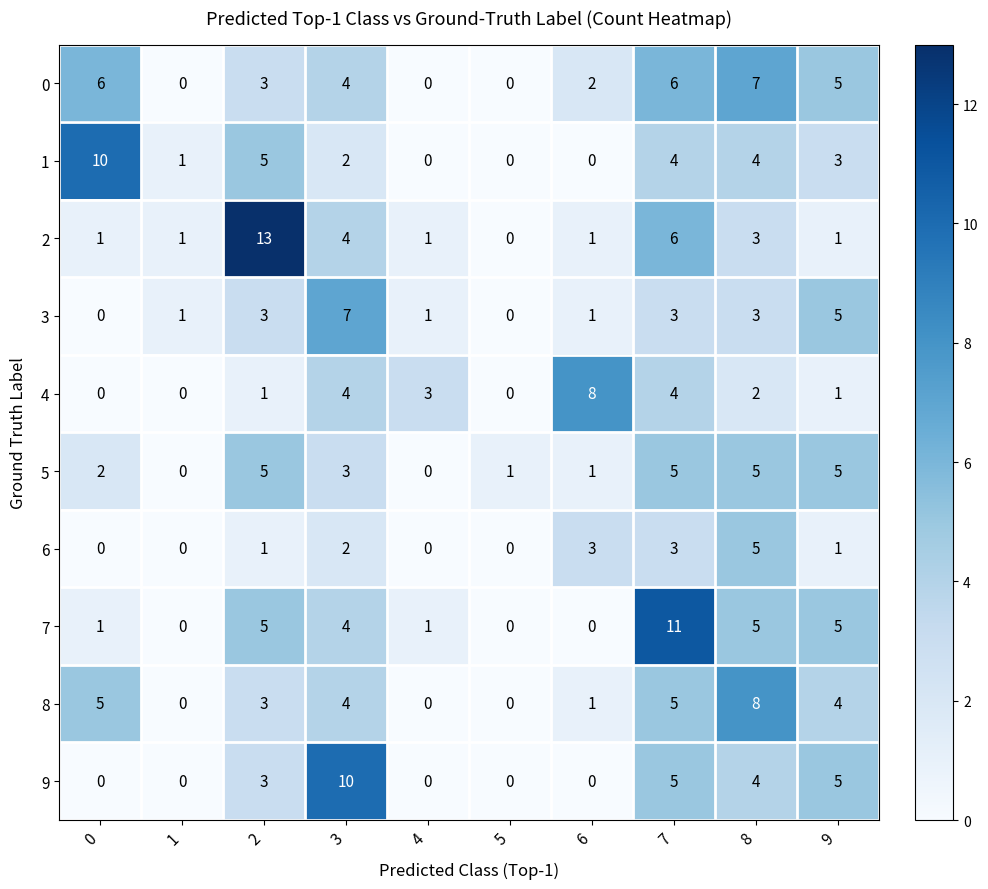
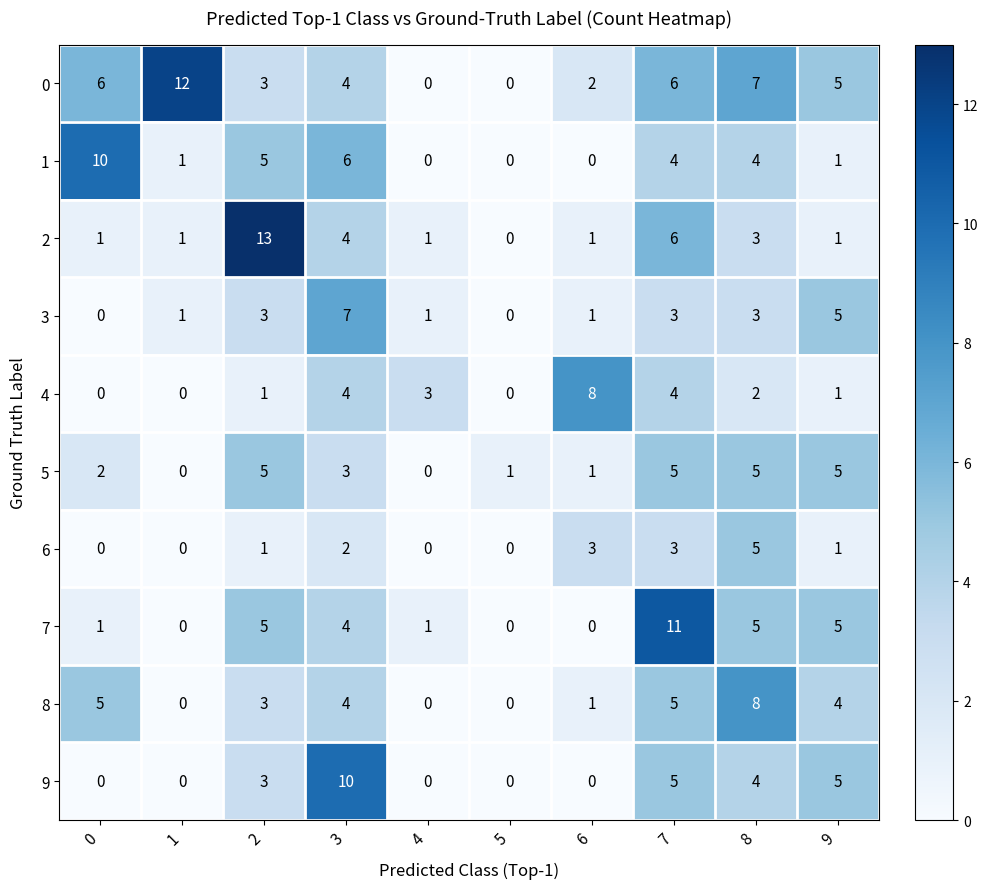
0, 1: 0 -> 12
1, 3: 2 -> 6
1, 9: 3 -> 1
